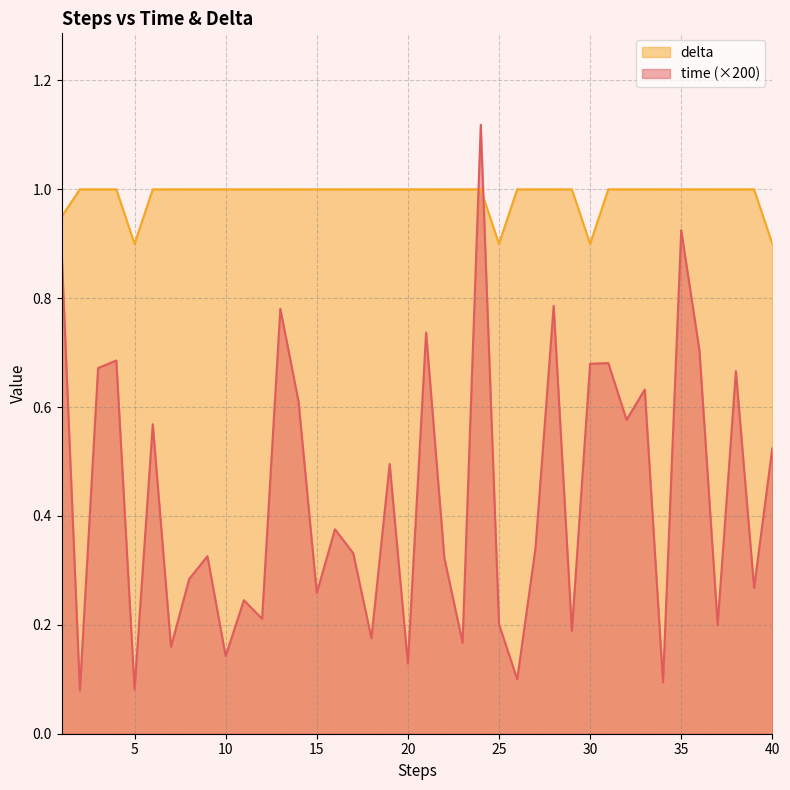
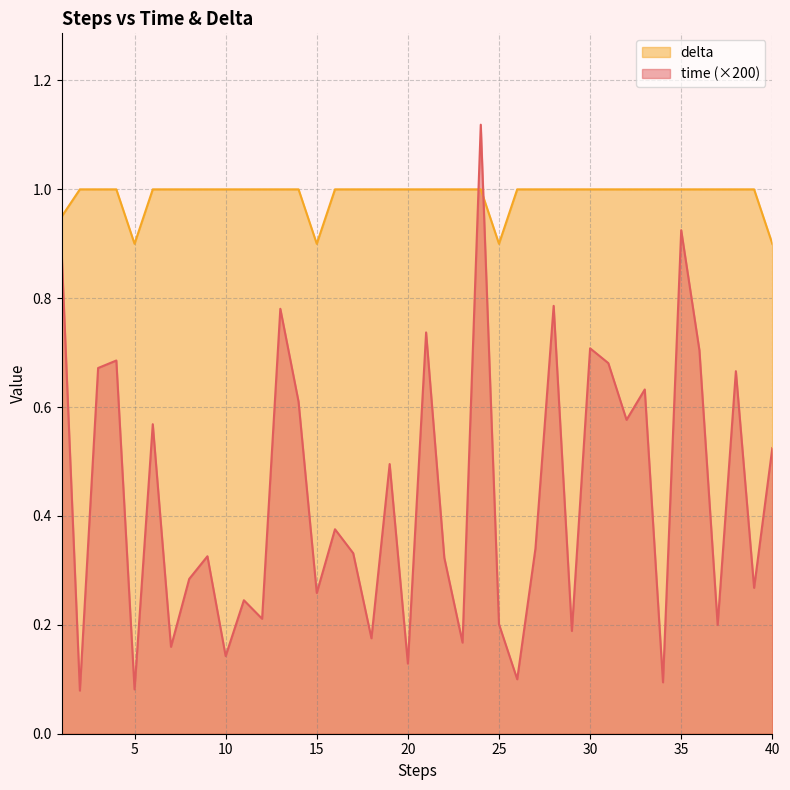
delta, 15: 1.0 -> 0.9
delta, 30: 0.9 -> 1.0
time (×200), 30: 0.68 -> 0.71
